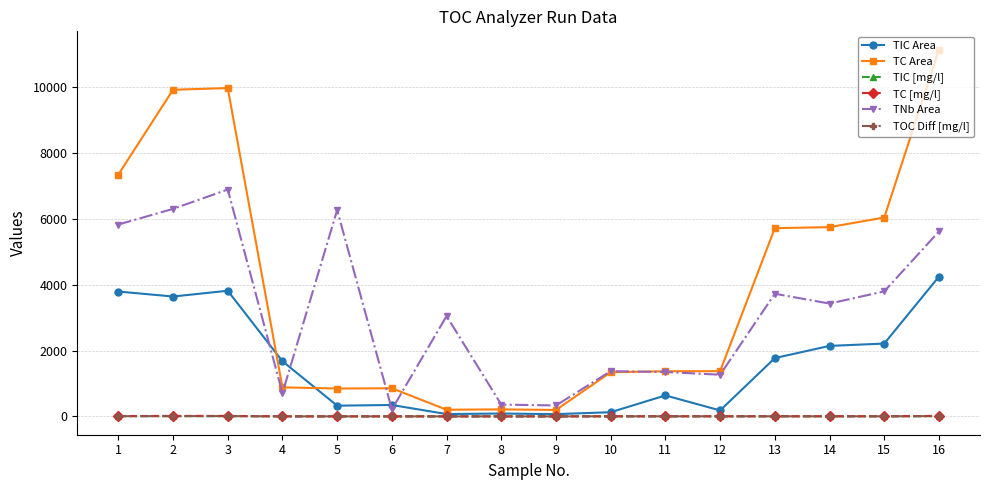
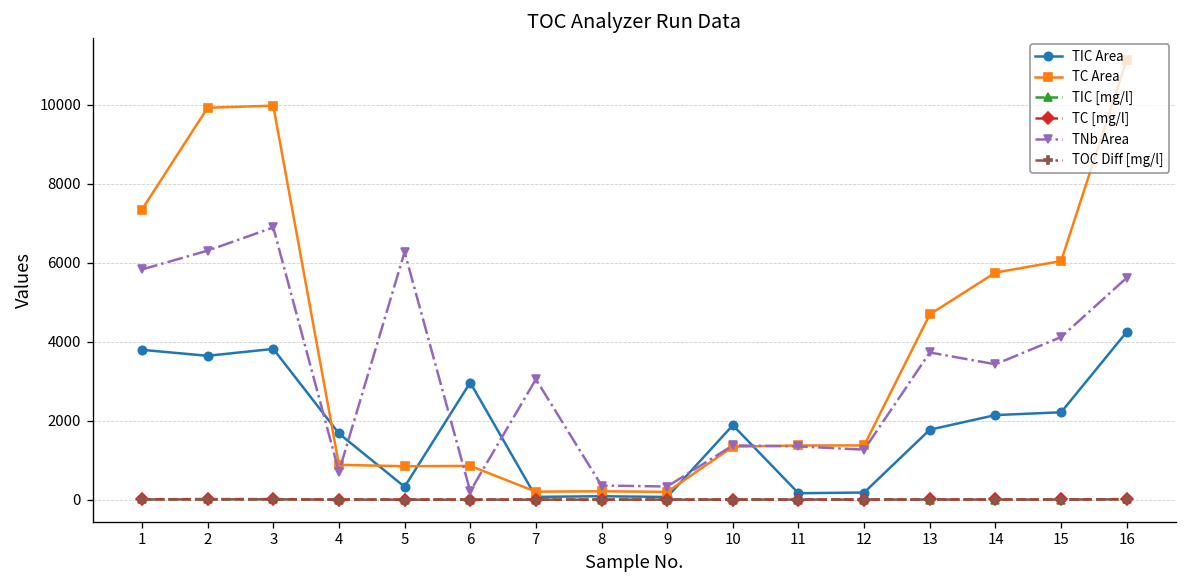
TIC Area, 6: 300 -> 3000
TIC Area, 10: 100 -> 1900
TIC Area, 11: 600 -> 200
TC Area, 13: 5700 -> 4700
TNb Area, 15: 3800 -> 4100
